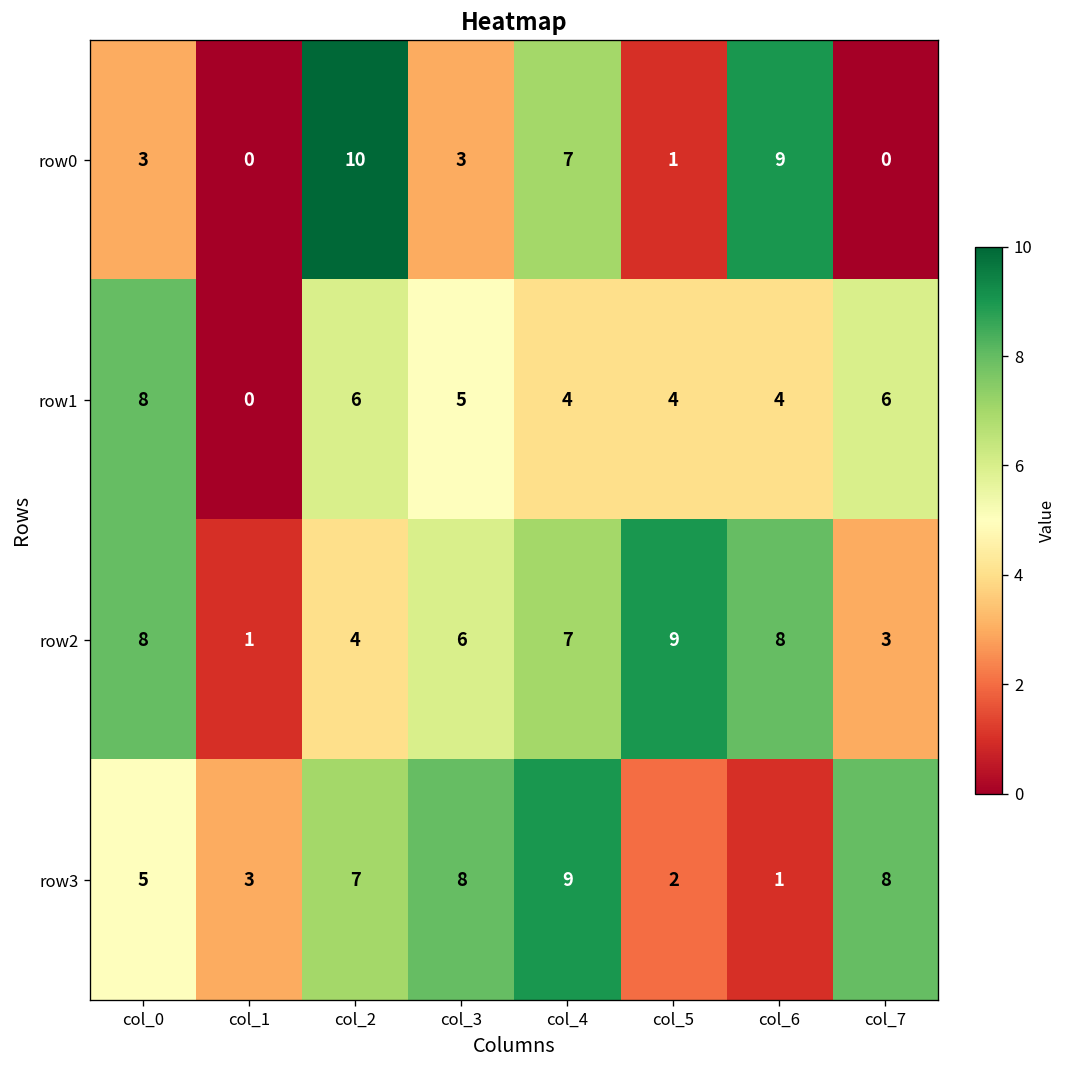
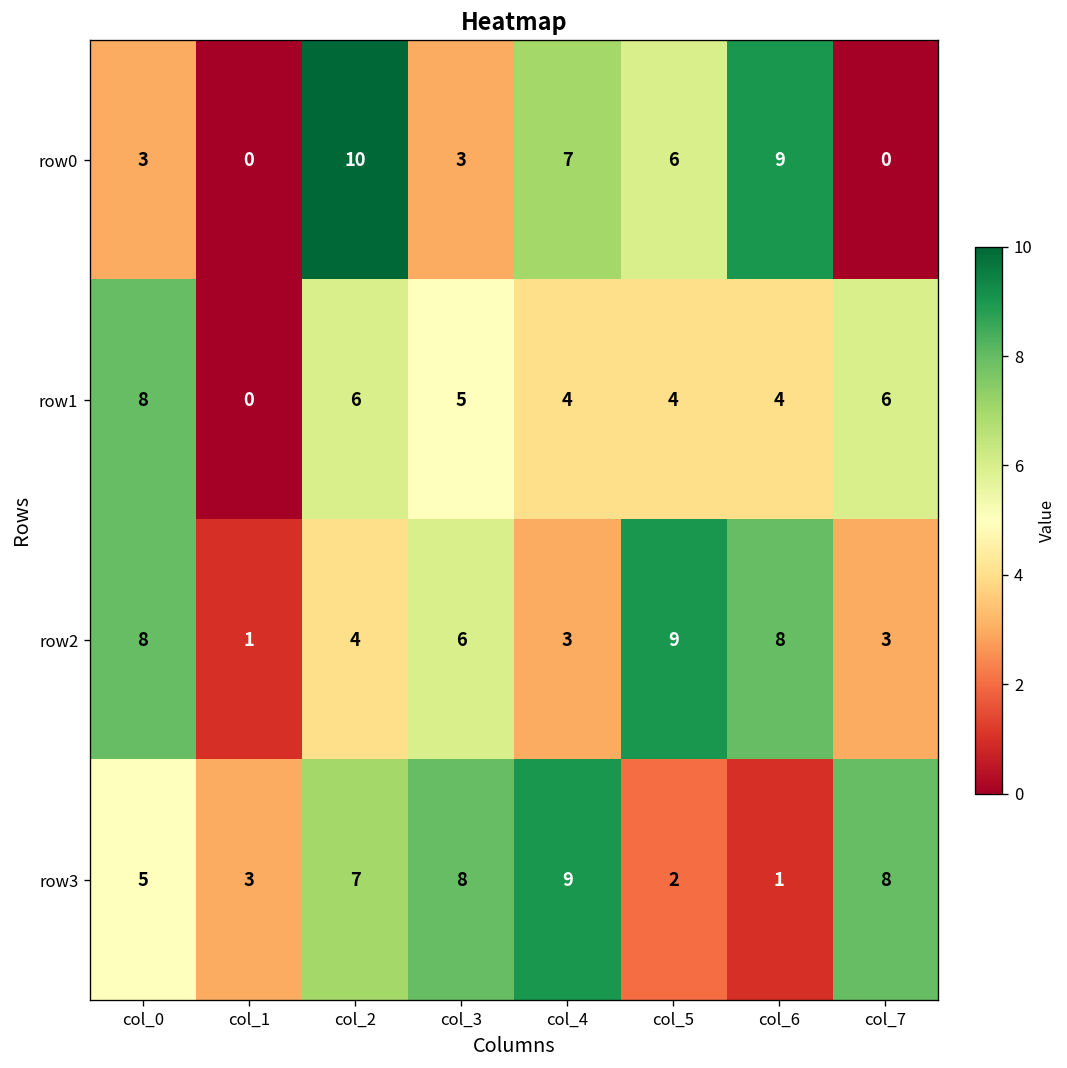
row0, col_5: 1 -> 6
row2, col_4: 7 -> 3
